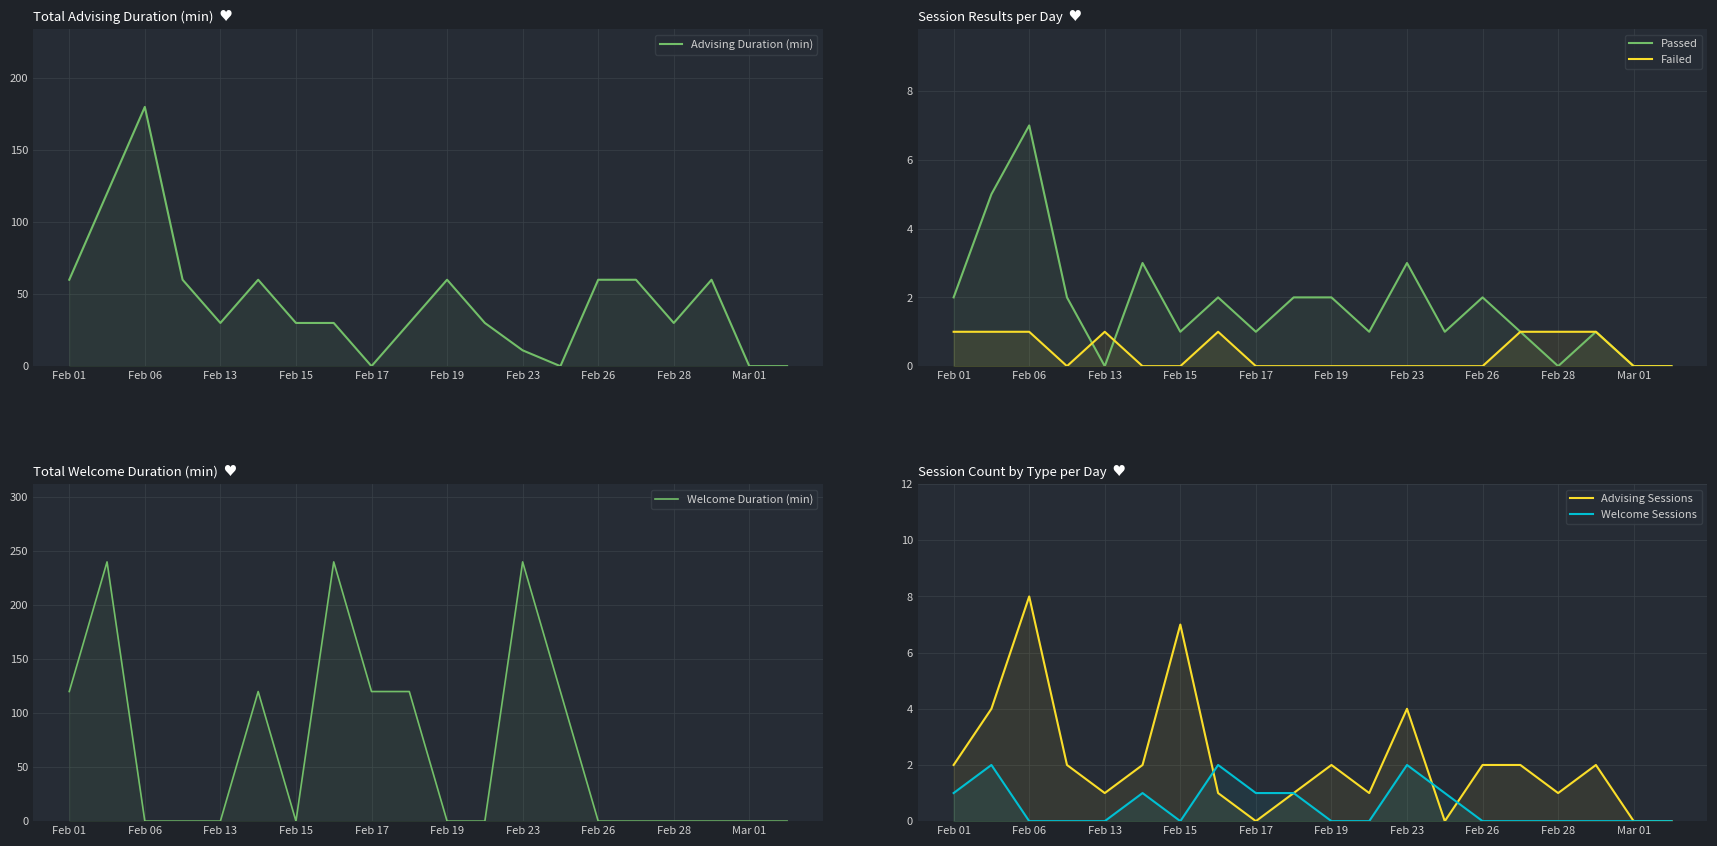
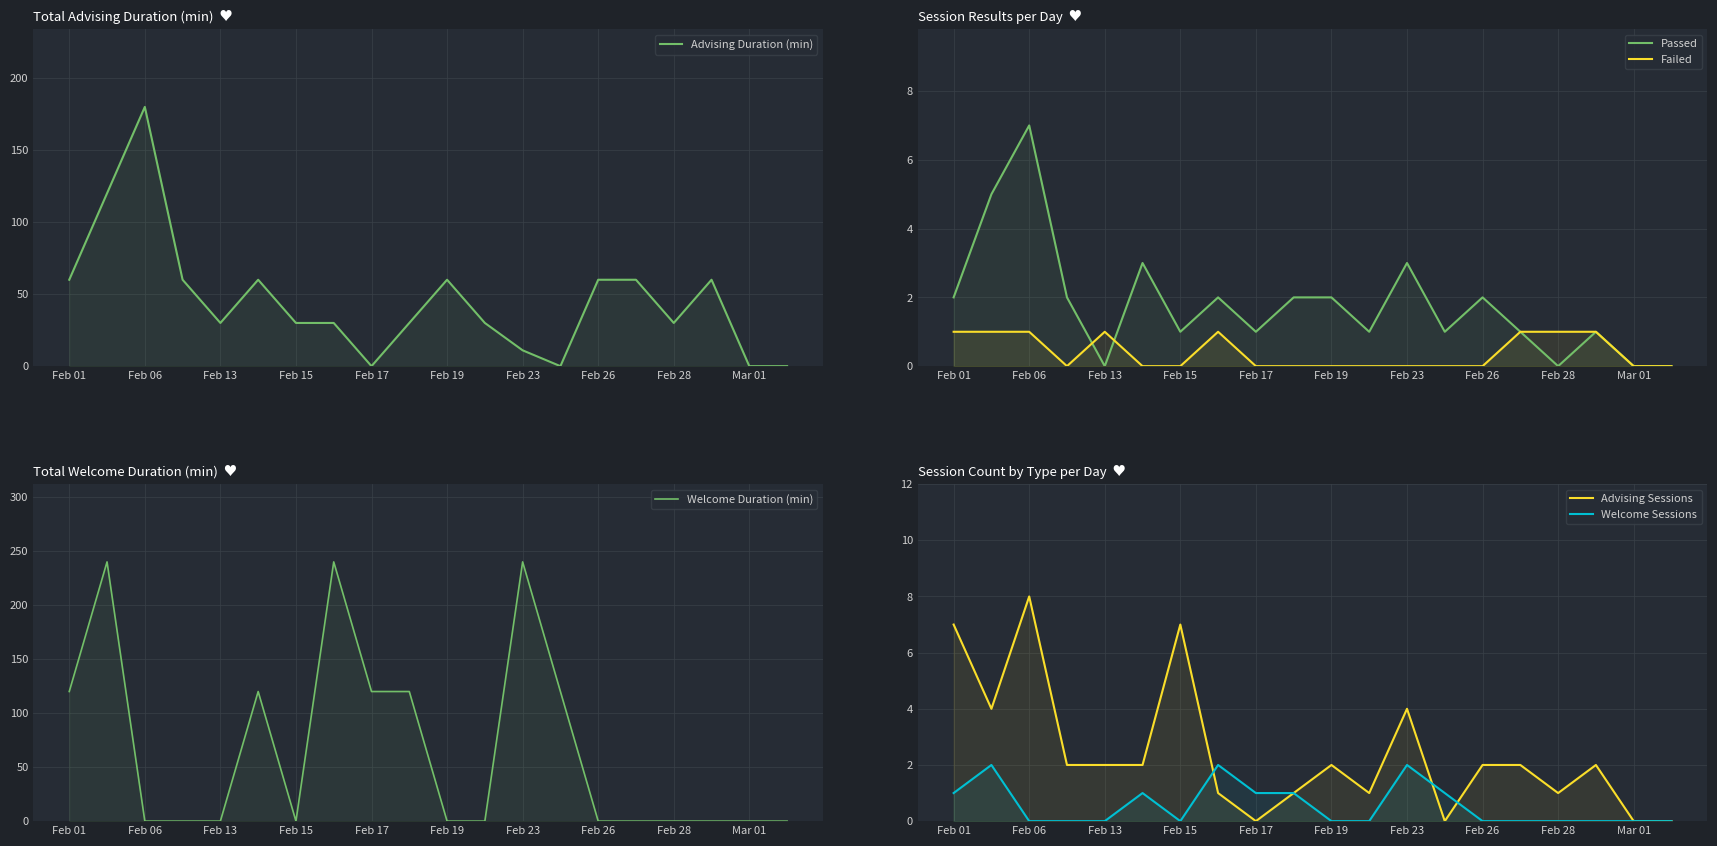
Session Count by Type per Day ♥, Advising Sessions, Feb 01: 2 -> 7
Session Count by Type per Day ♥, Advising Sessions, Feb 13: 1 -> 2
